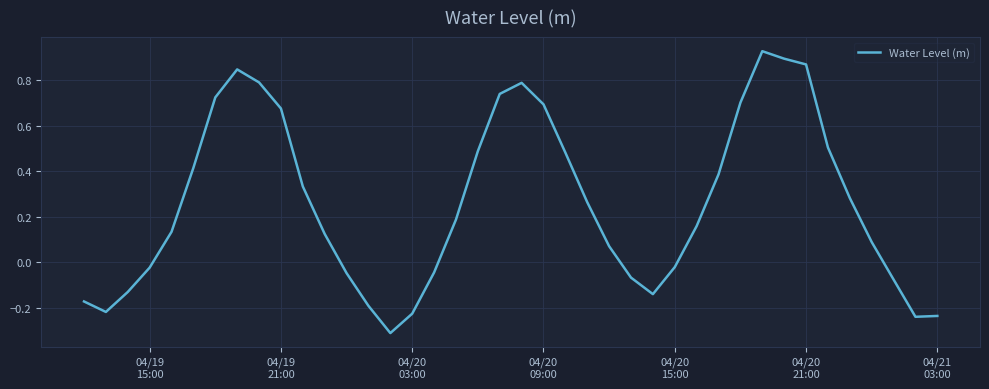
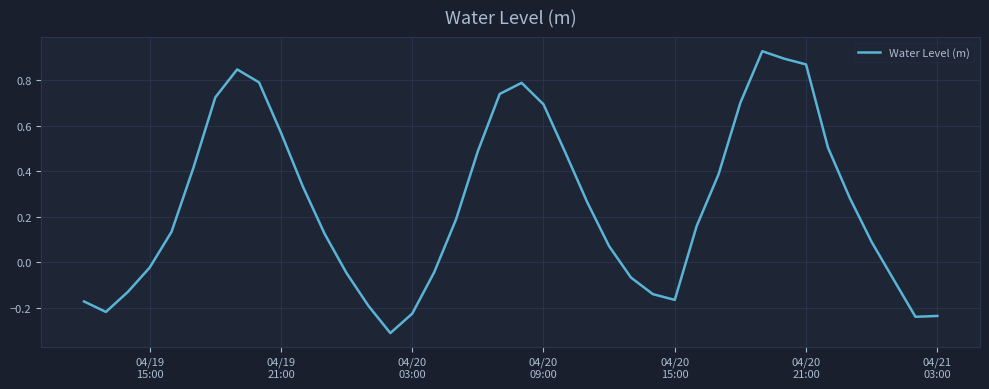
04/19 21:00: 0.68 -> 0.57
04/20 15:00: -0.02 -> -0.17
